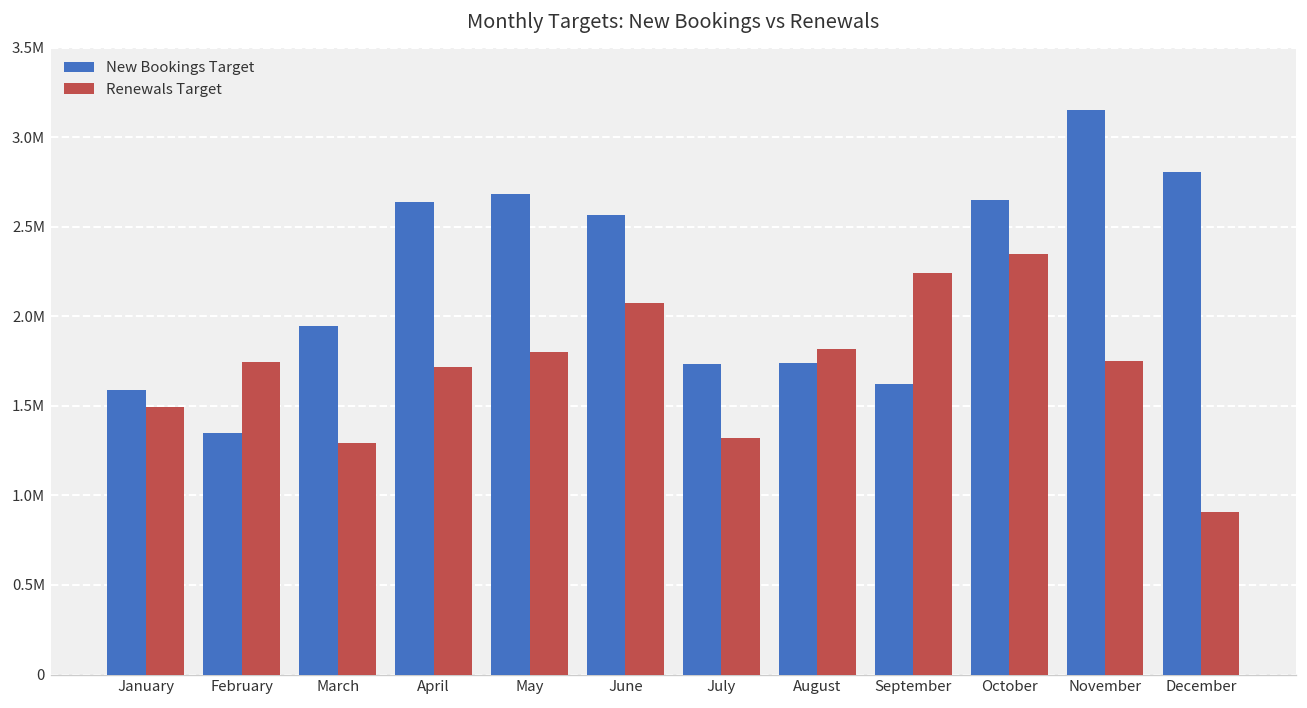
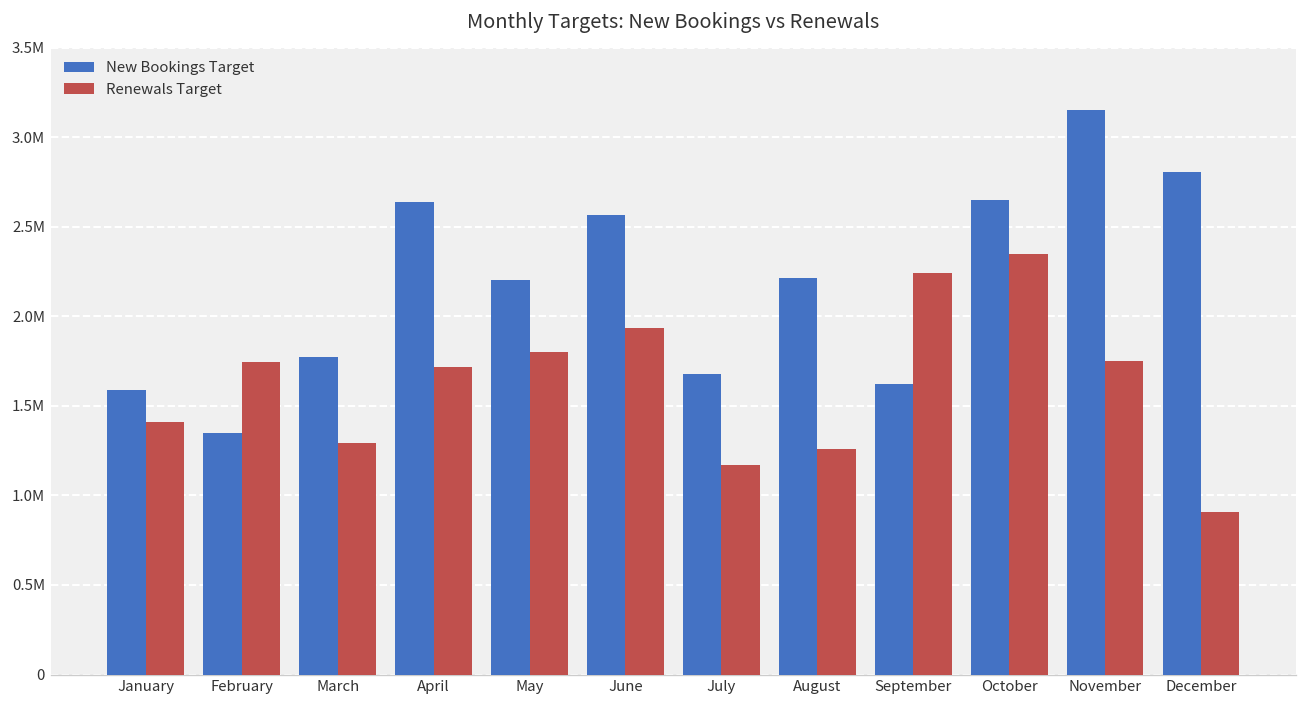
Renewals Target, January: 1500000 -> 1410000
New Bookings Target, March: 1950000 -> 1770000
New Bookings Target, May: 2680000 -> 2200000
Renewals Target, June: 2080000 -> 1940000
New Bookings Target, July: 1730000 -> 1680000
Renewals Target, July: 1320000 -> 1170000
New Bookings Target, August: 1740000 -> 2220000
Renewals Target, August: 1820000 -> 1260000
